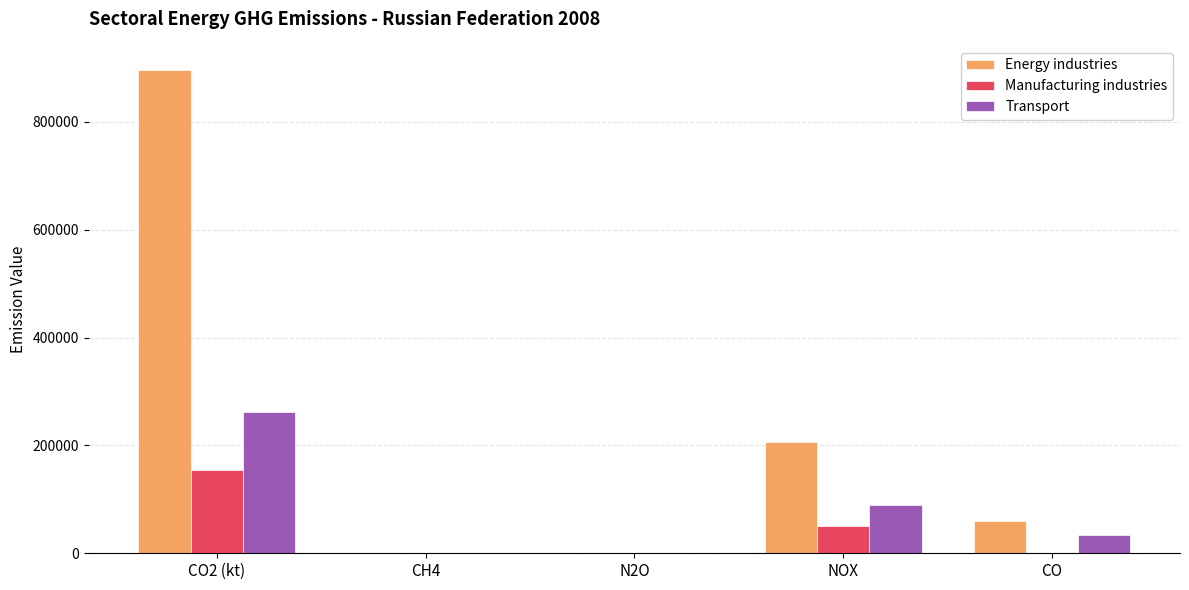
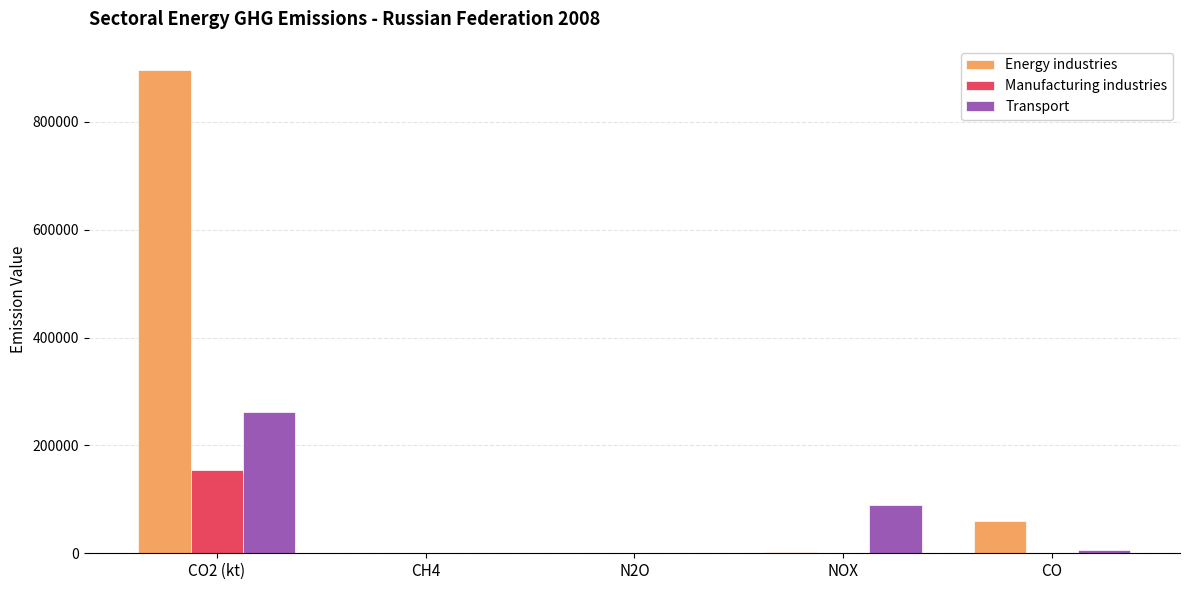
Energy industries, NOX: 210000 -> 0
Manufacturing industries, NOX: 50000 -> 0
Transport, CO: 30000 -> 10000
